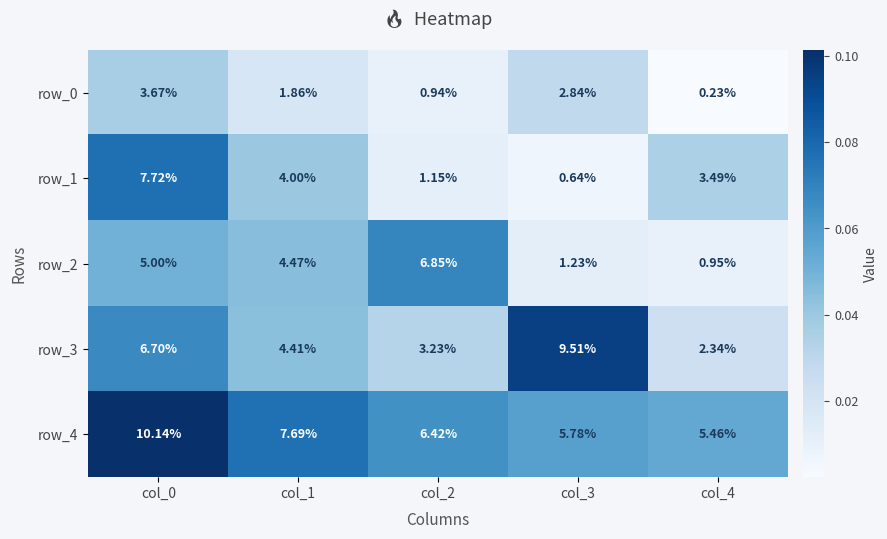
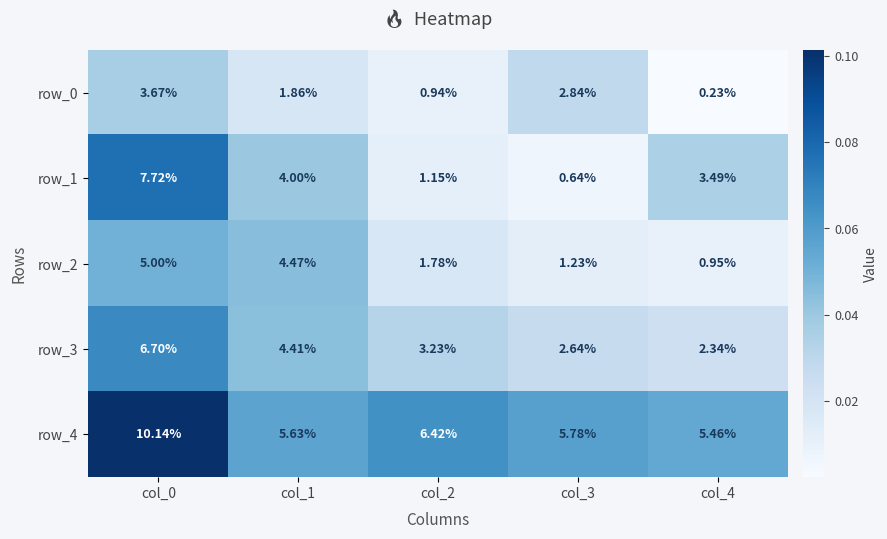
row_2, col_2: 6.85% -> 1.78%
row_3, col_3: 9.51% -> 2.64%
row_4, col_1: 7.69% -> 5.63%
